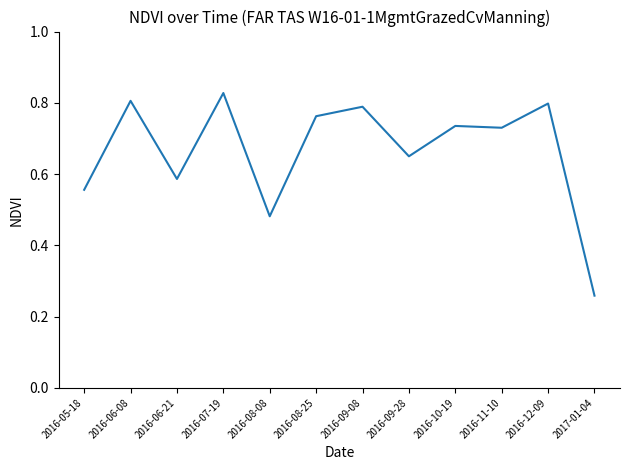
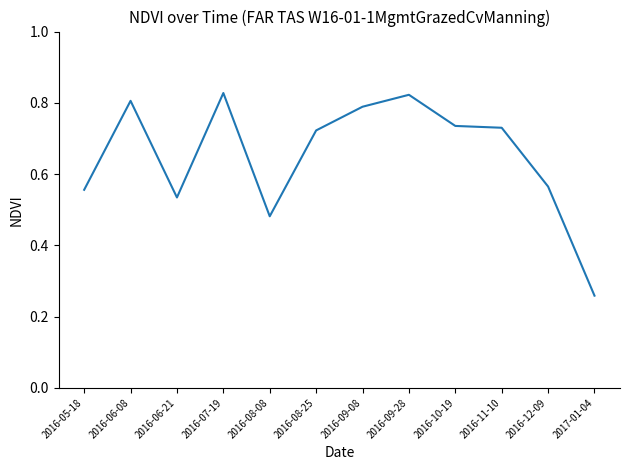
2016-06-21: 0.59 -> 0.53
2016-08-25: 0.76 -> 0.72
2016-09-28: 0.65 -> 0.82
2016-12-09: 0.80 -> 0.57
